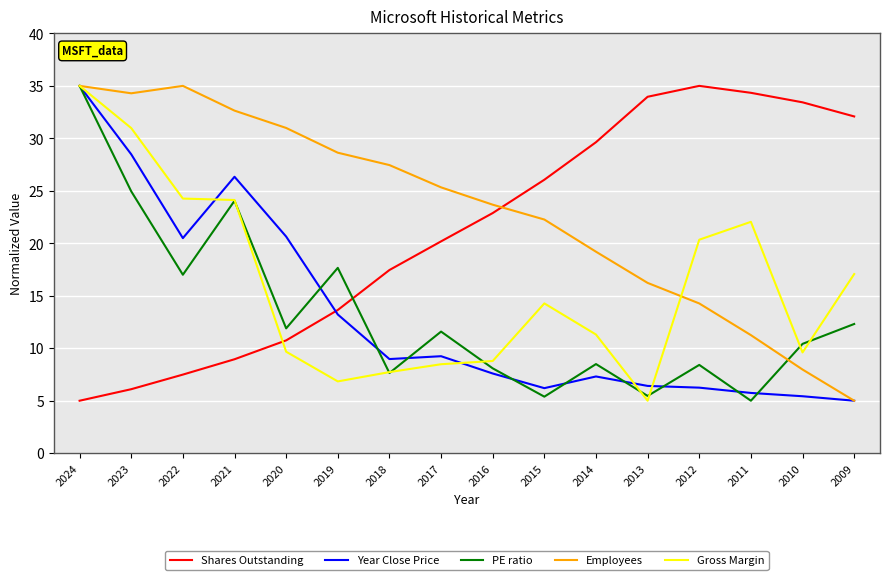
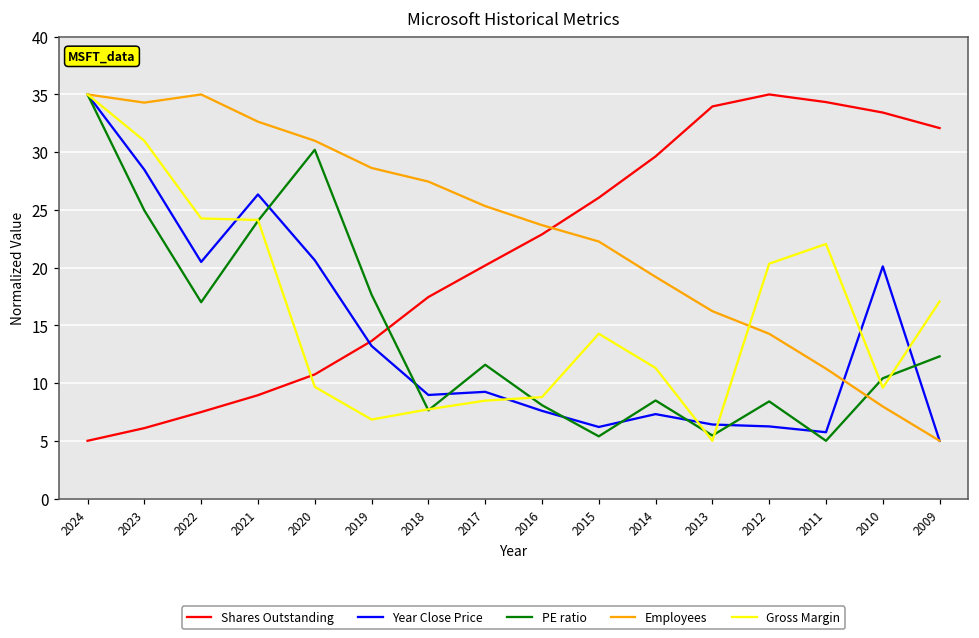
PE ratio, 2020: 11.9 -> 30.2
Year Close Price, 2010: 5.4 -> 20.1
